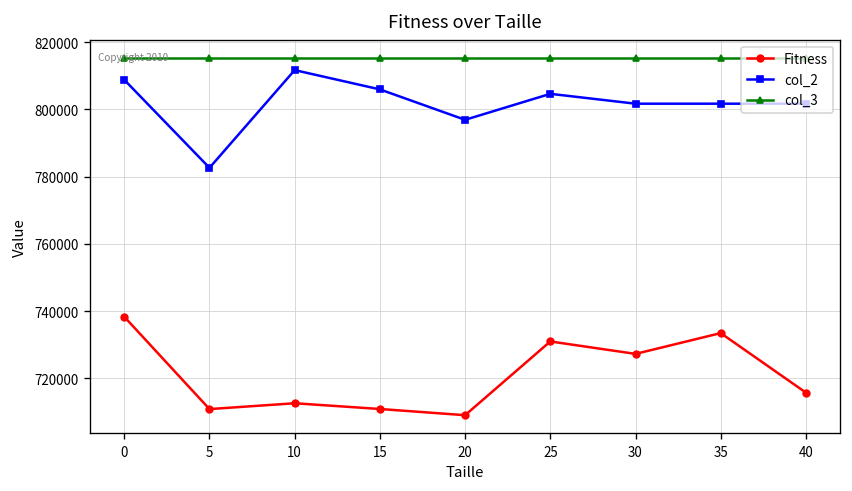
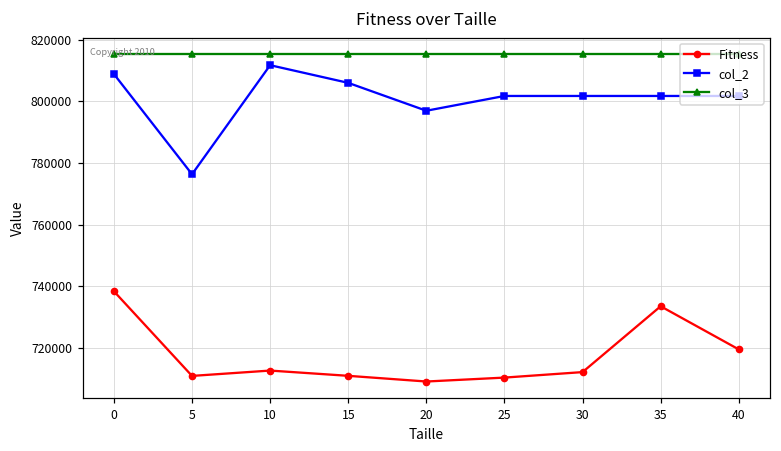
col_2, 5: 783000 -> 776000
Fitness, 25: 731000 -> 710000
col_2, 25: 805000 -> 802000
Fitness, 30: 727000 -> 712000
Fitness, 40: 716000 -> 720000
